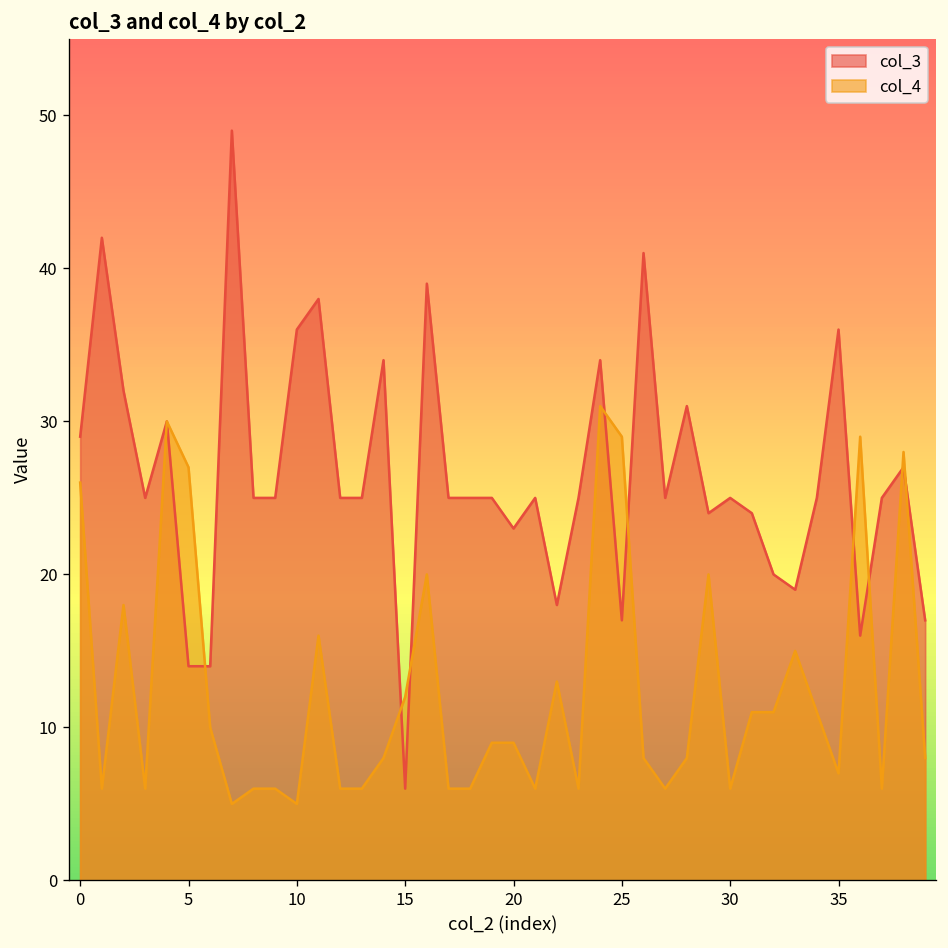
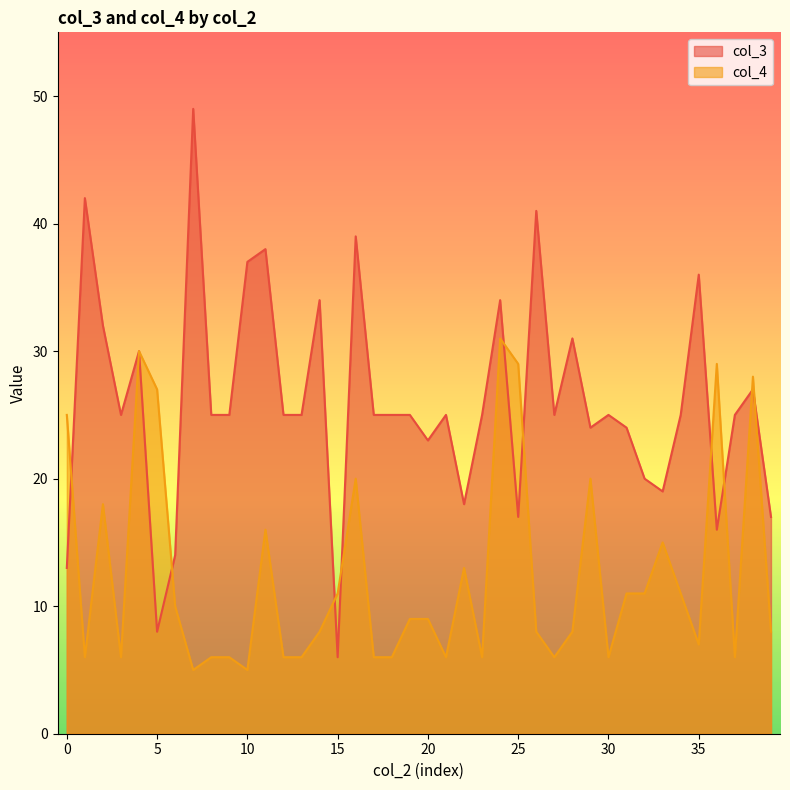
col_3, 0: 29 -> 13
col_4, 0: 26 -> 25
col_3, 5: 14 -> 8
col_3, 10: 36 -> 37
col_4, 15: 12 -> 11
